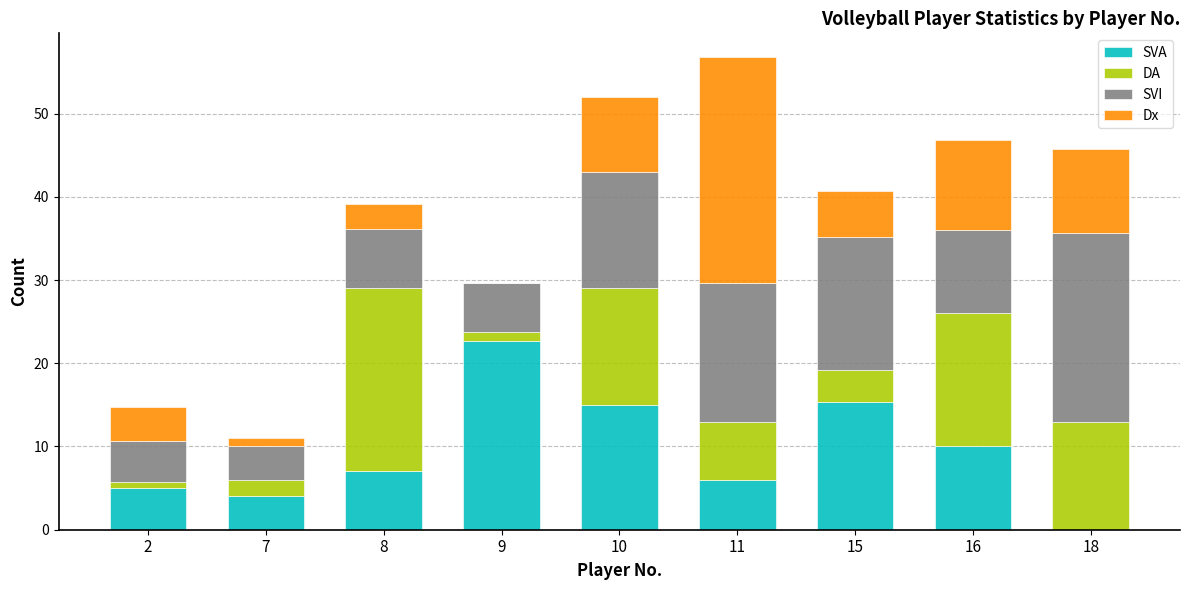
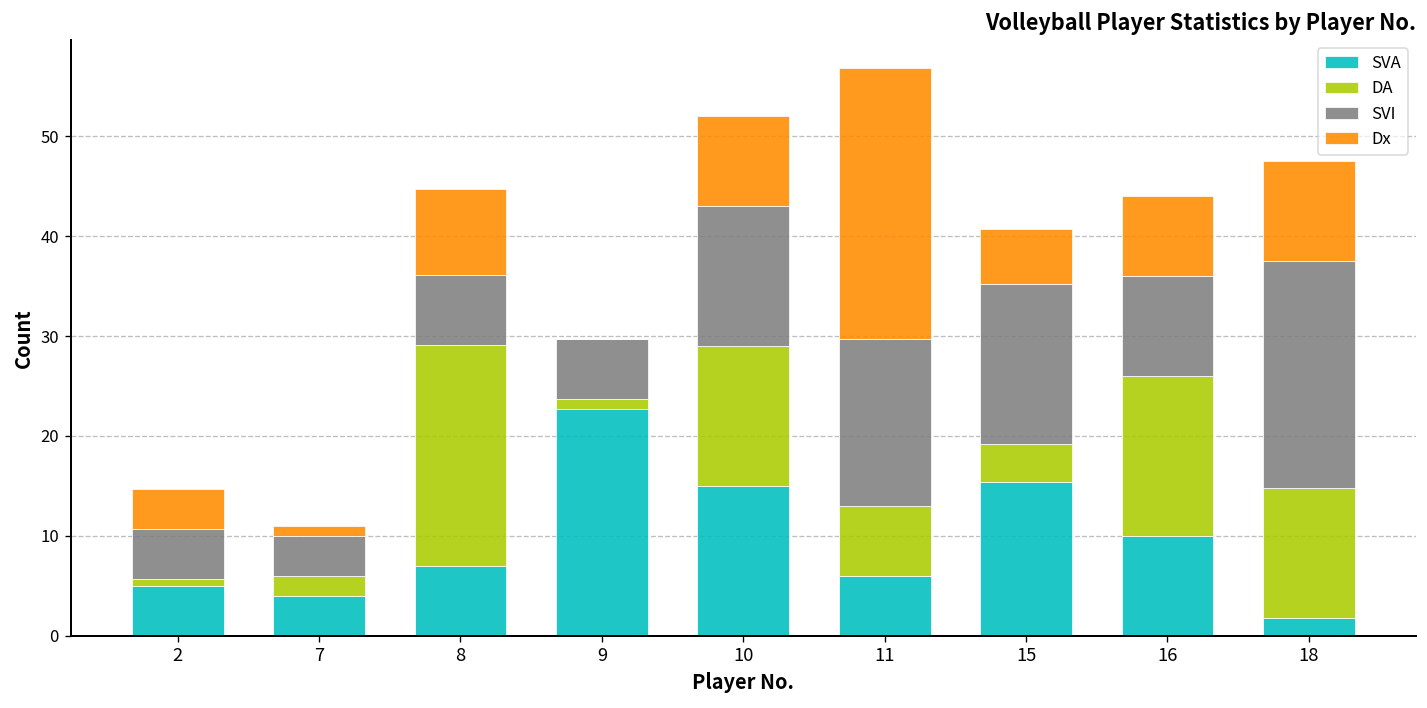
Dx, 8: 3 -> 9
Dx, 16: 11 -> 8
SVA, 18: 0 -> 2
